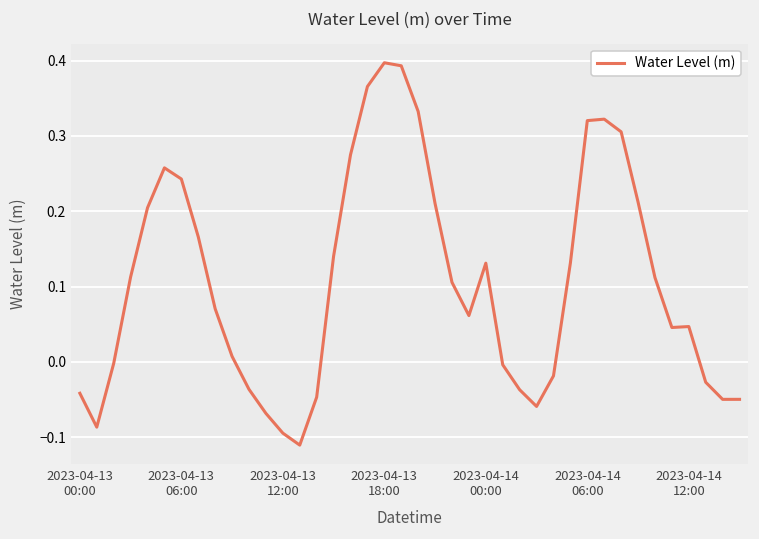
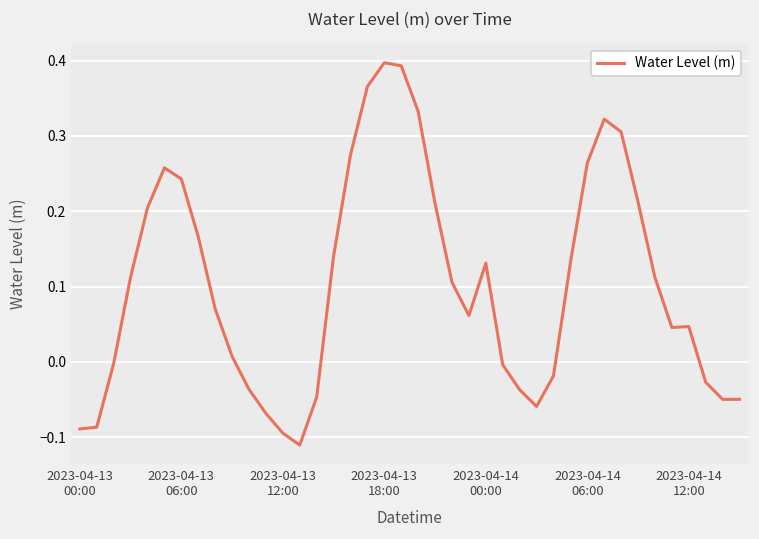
2023-04-13 00:00: -0.04 -> -0.09
2023-04-14 06:00: 0.32 -> 0.26
